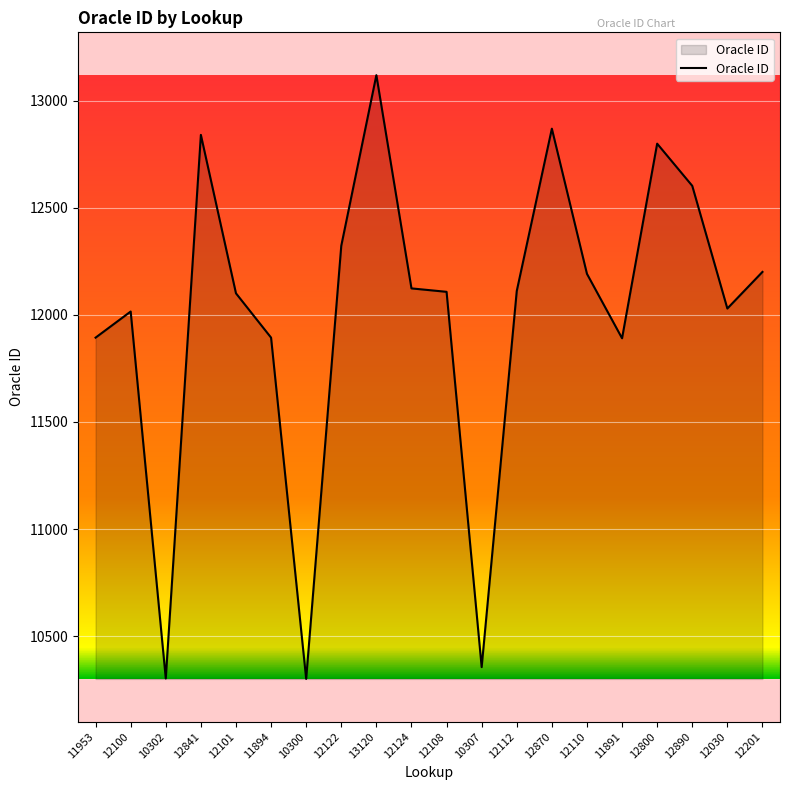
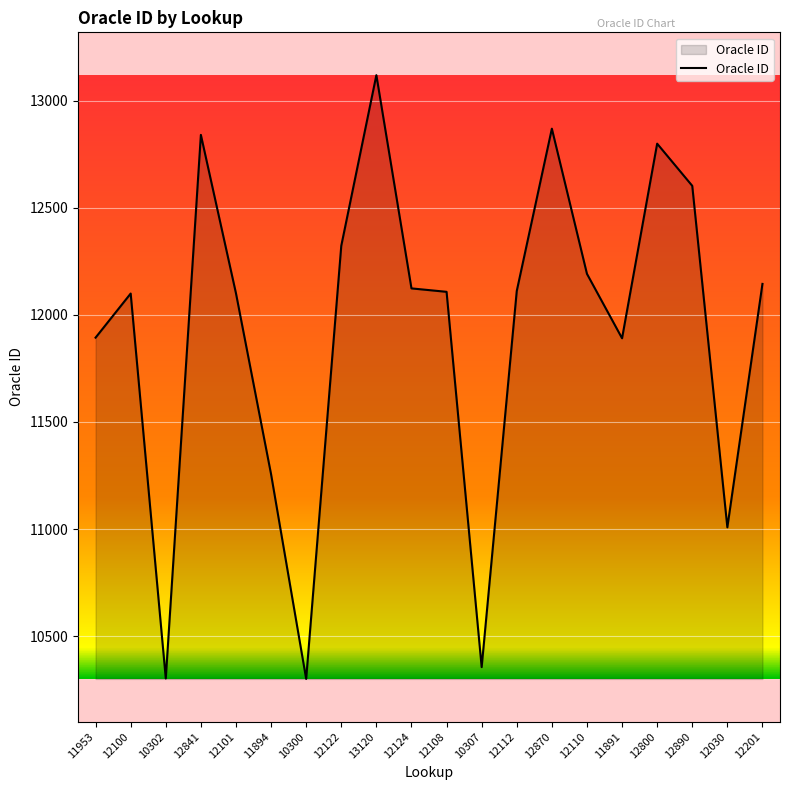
12100: 12020 -> 12100
11894: 11890 -> 11260
12030: 12030 -> 11010
12201: 12200 -> 12150
